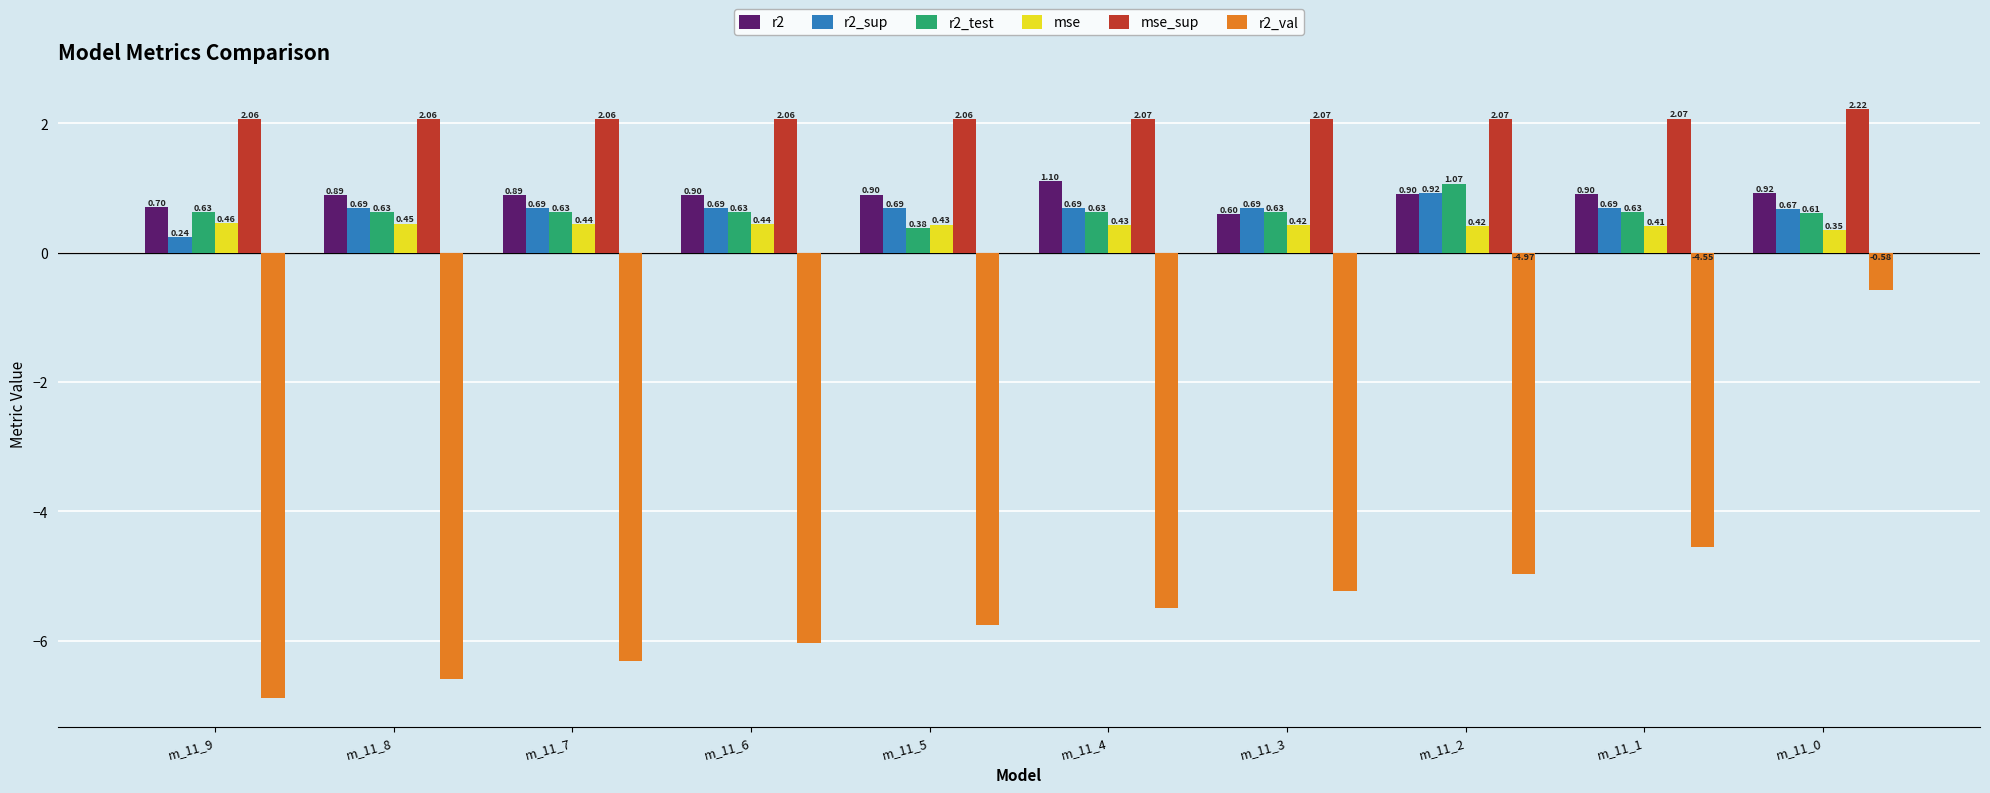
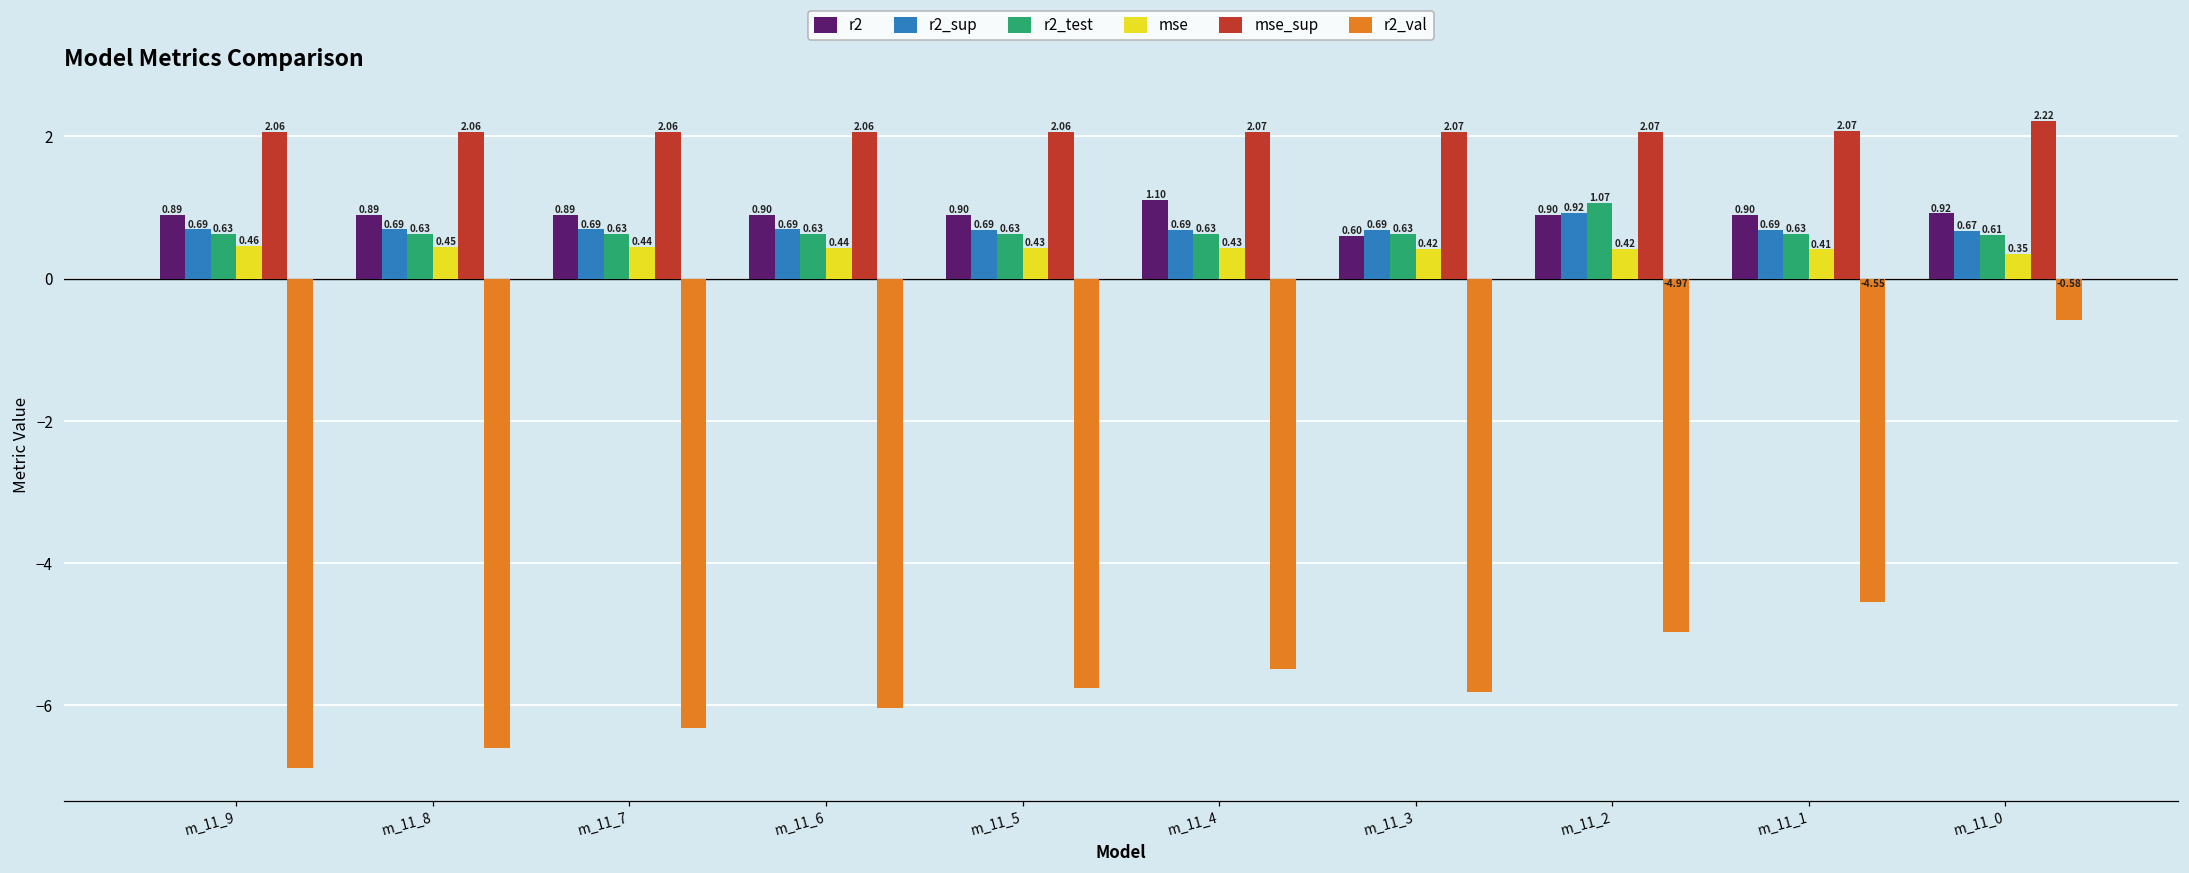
r2, m_11_9: 0.70 -> 0.89
r2_sup, m_11_9: 0.24 -> 0.69
r2_test, m_11_5: 0.38 -> 0.63
r2_val, m_11_3: -5.2 -> -5.8
